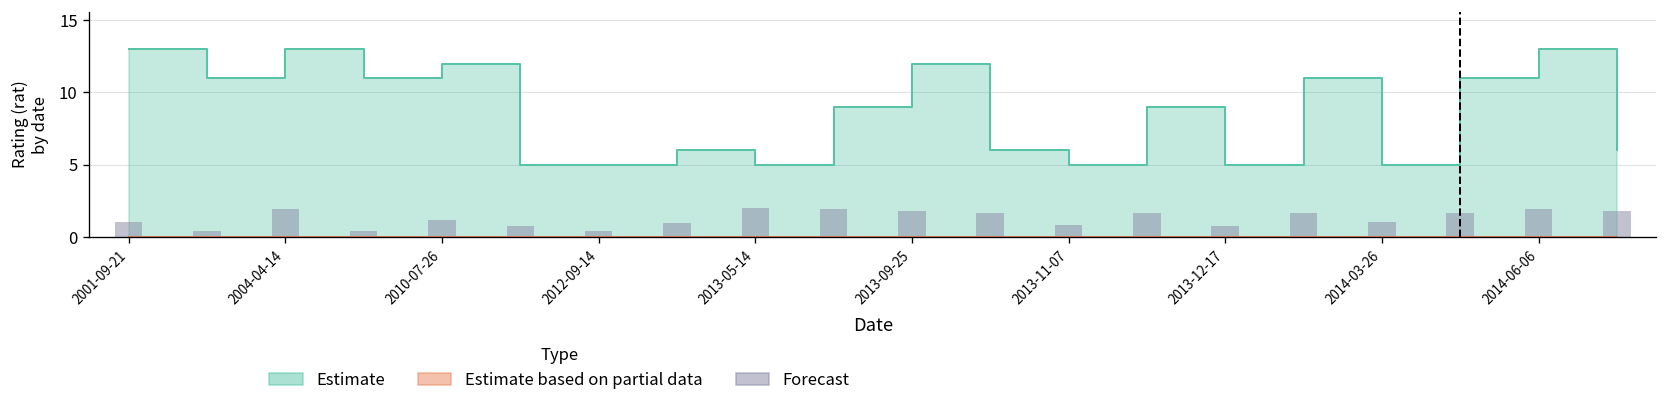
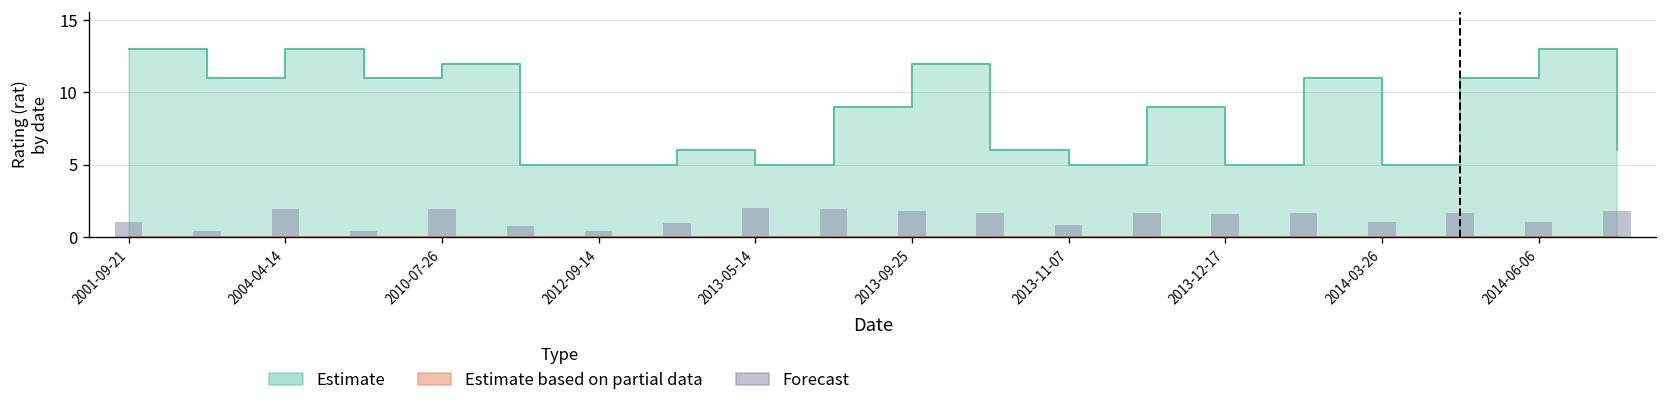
Forecast, 2010-07-26: 1.2 -> 1.9
Forecast, 2013-12-17: 0.7 -> 1.6
Forecast, 2014-06-06: 1.9 -> 1.1
